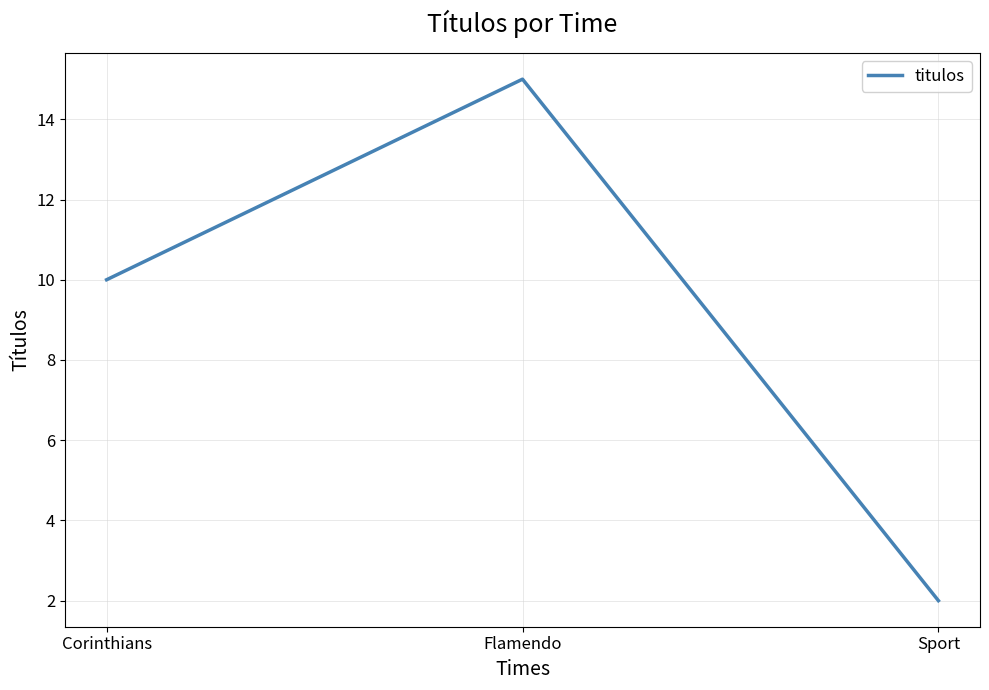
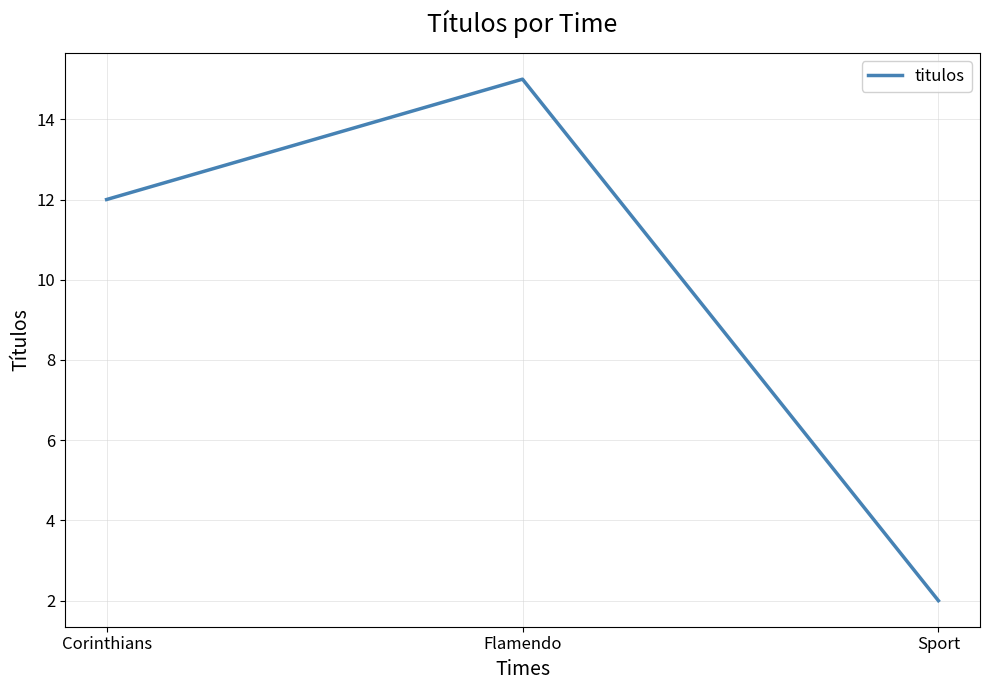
Corinthians: 10 -> 12
